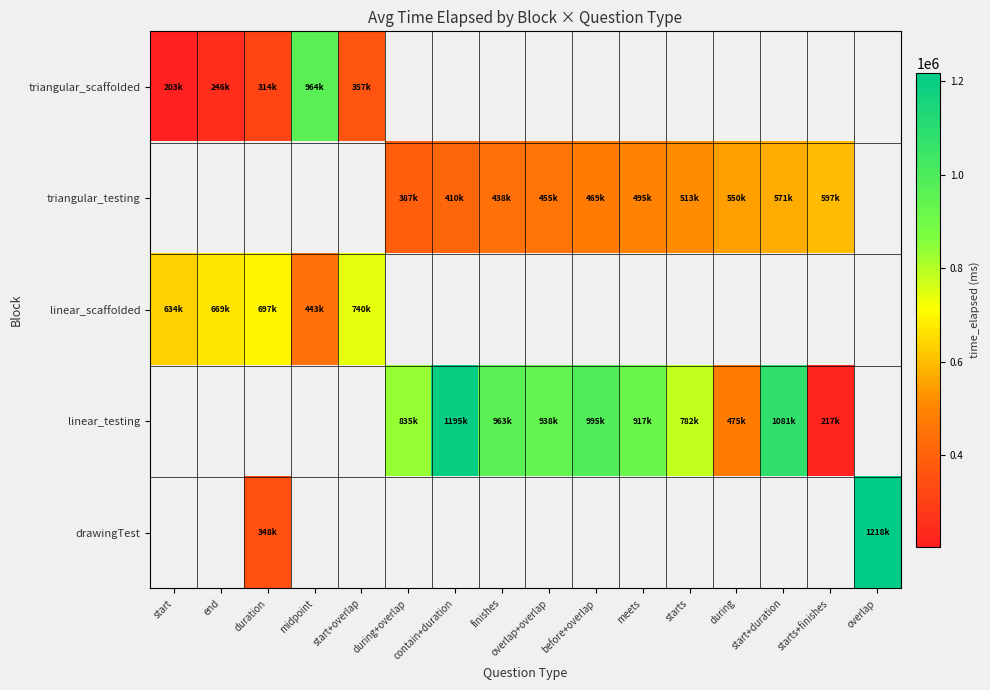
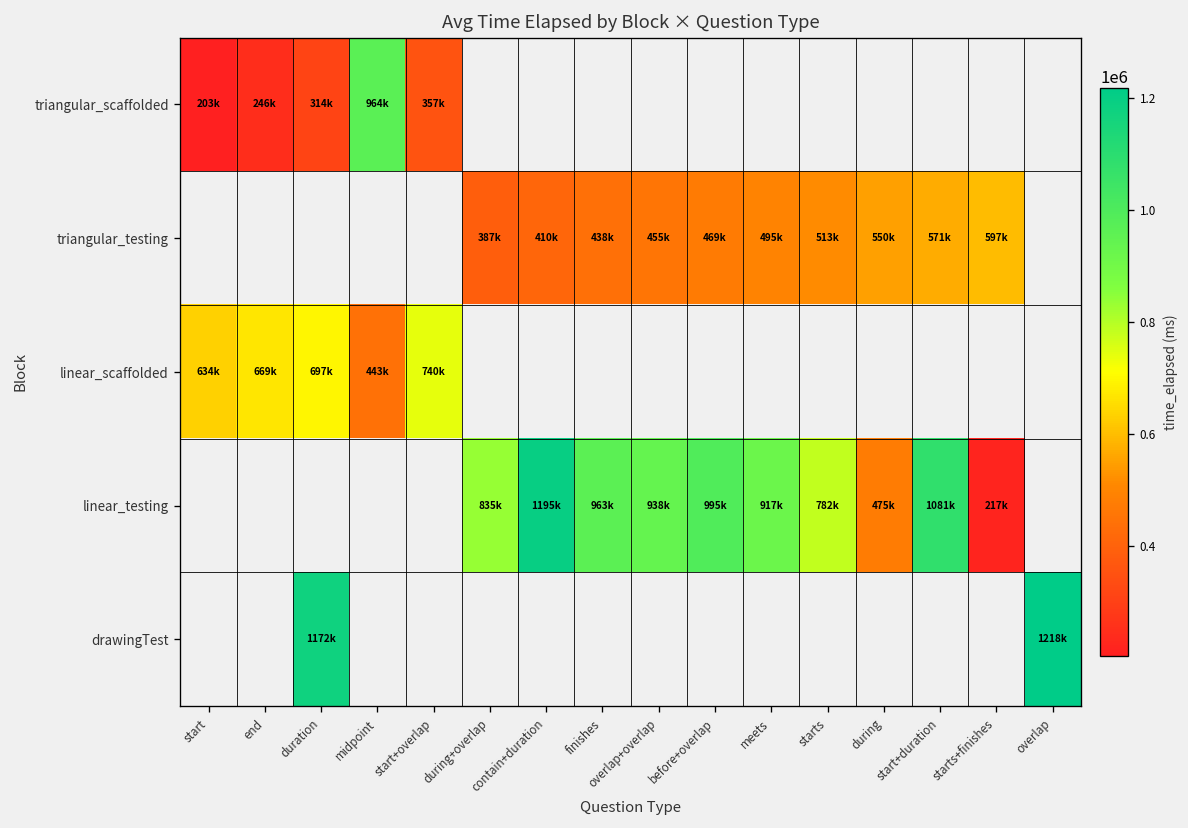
drawingTest, duration: 348k -> 1172k
